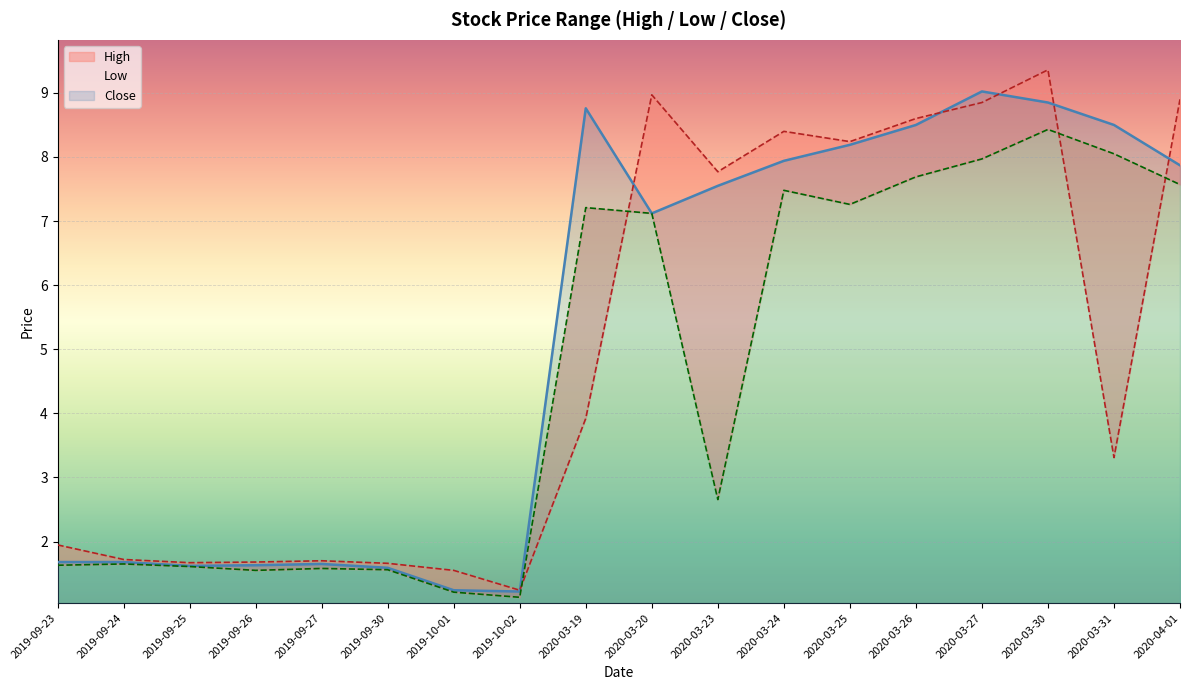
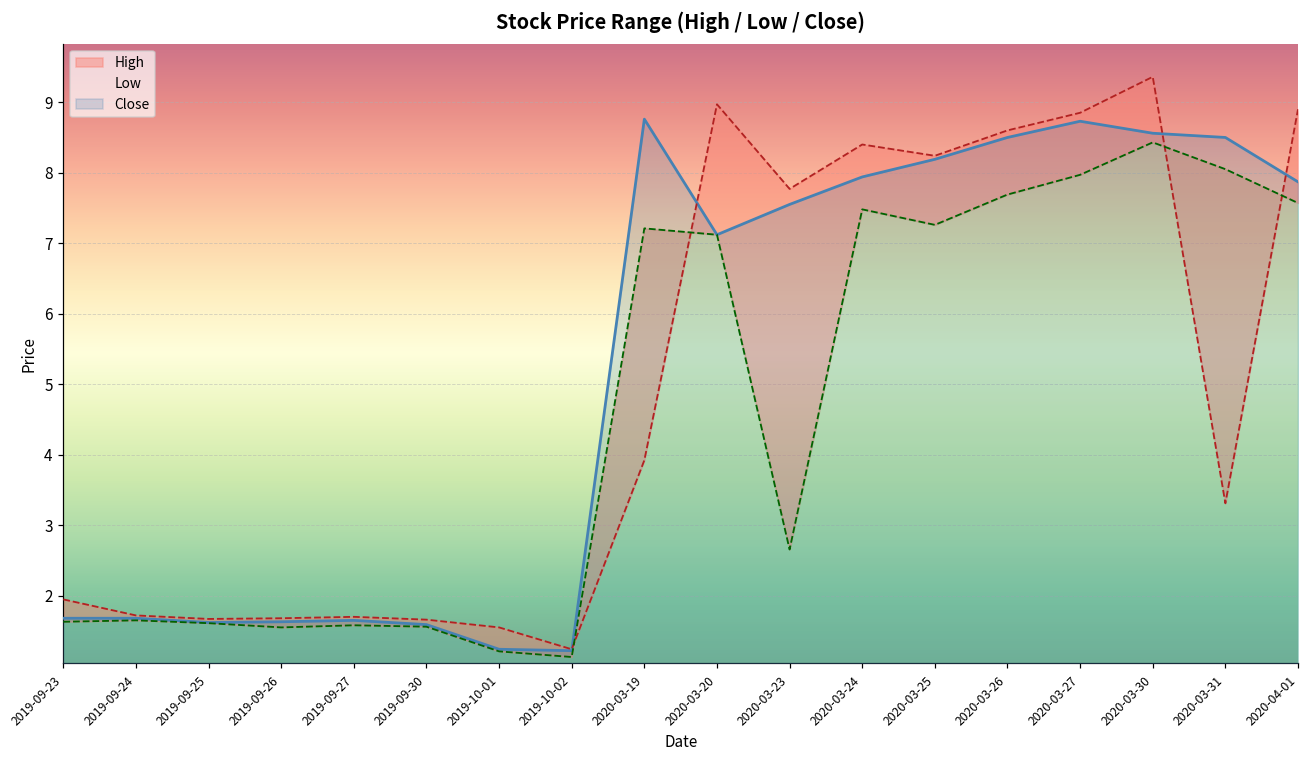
Close, 2020-03-27: 9.0 -> 8.7
Close, 2020-03-30: 8.9 -> 8.6
